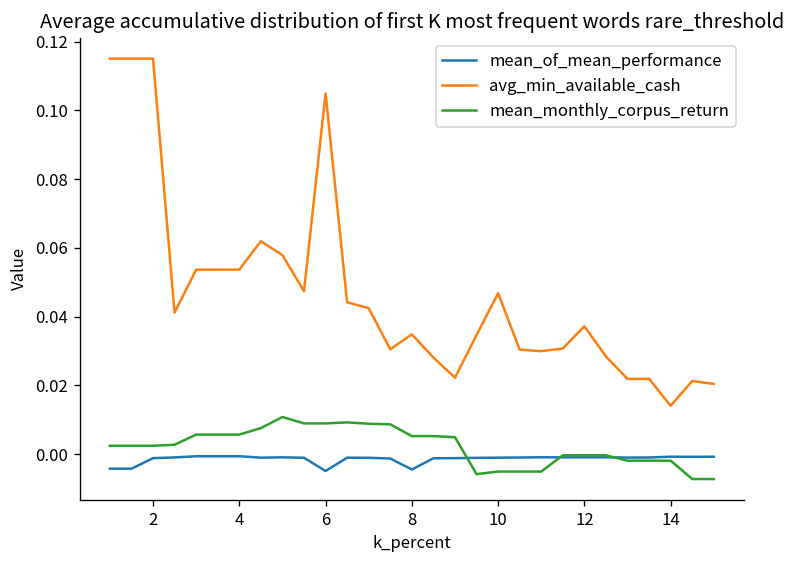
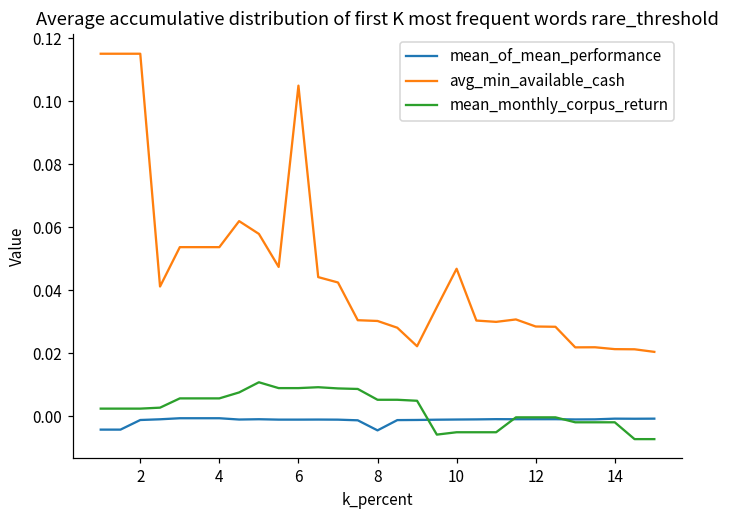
mean_of_mean_performance, 6: -0.005 -> -0.001
avg_min_available_cash, 8: 0.035 -> 0.030
avg_min_available_cash, 12: 0.037 -> 0.028
avg_min_available_cash, 14: 0.014 -> 0.021
